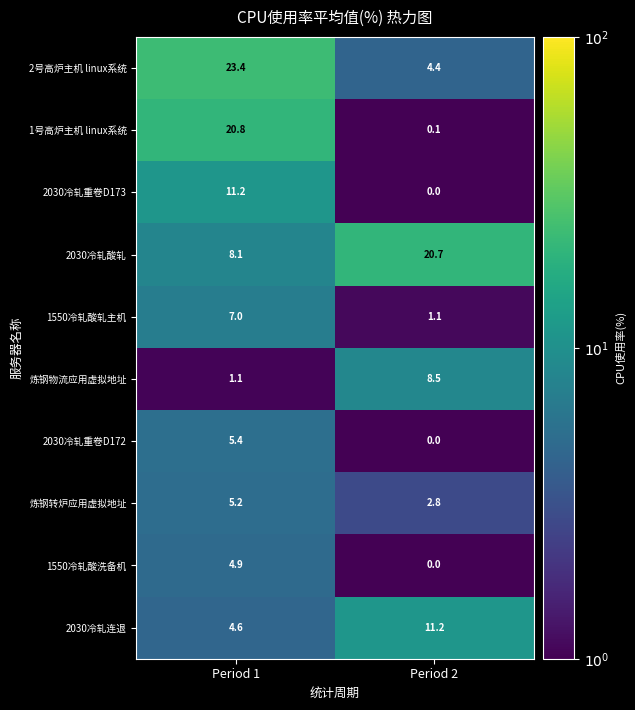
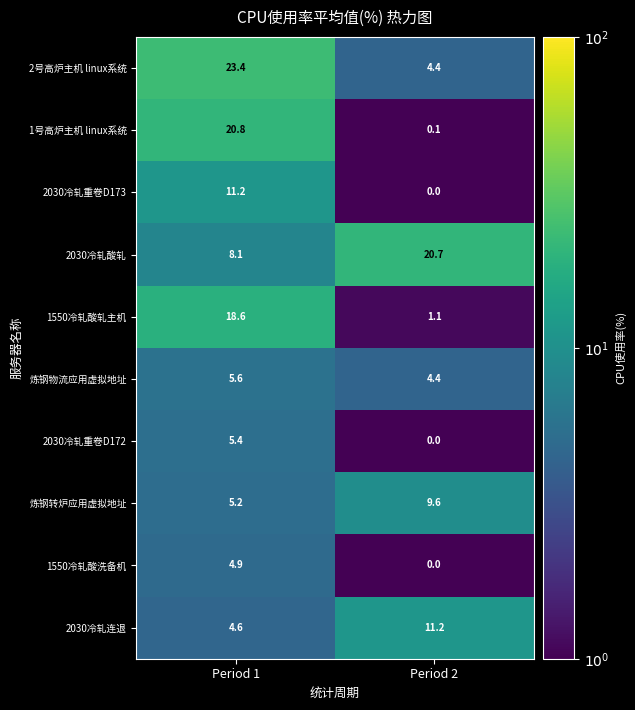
1550冷轧酸轧主机, Period 1: 7.0 -> 18.6
炼钢物流应用虚拟地址, Period 1: 1.1 -> 5.6
炼钢物流应用虚拟地址, Period 2: 8.5 -> 4.4
炼钢转炉应用虚拟地址, Period 2: 2.8 -> 9.6
